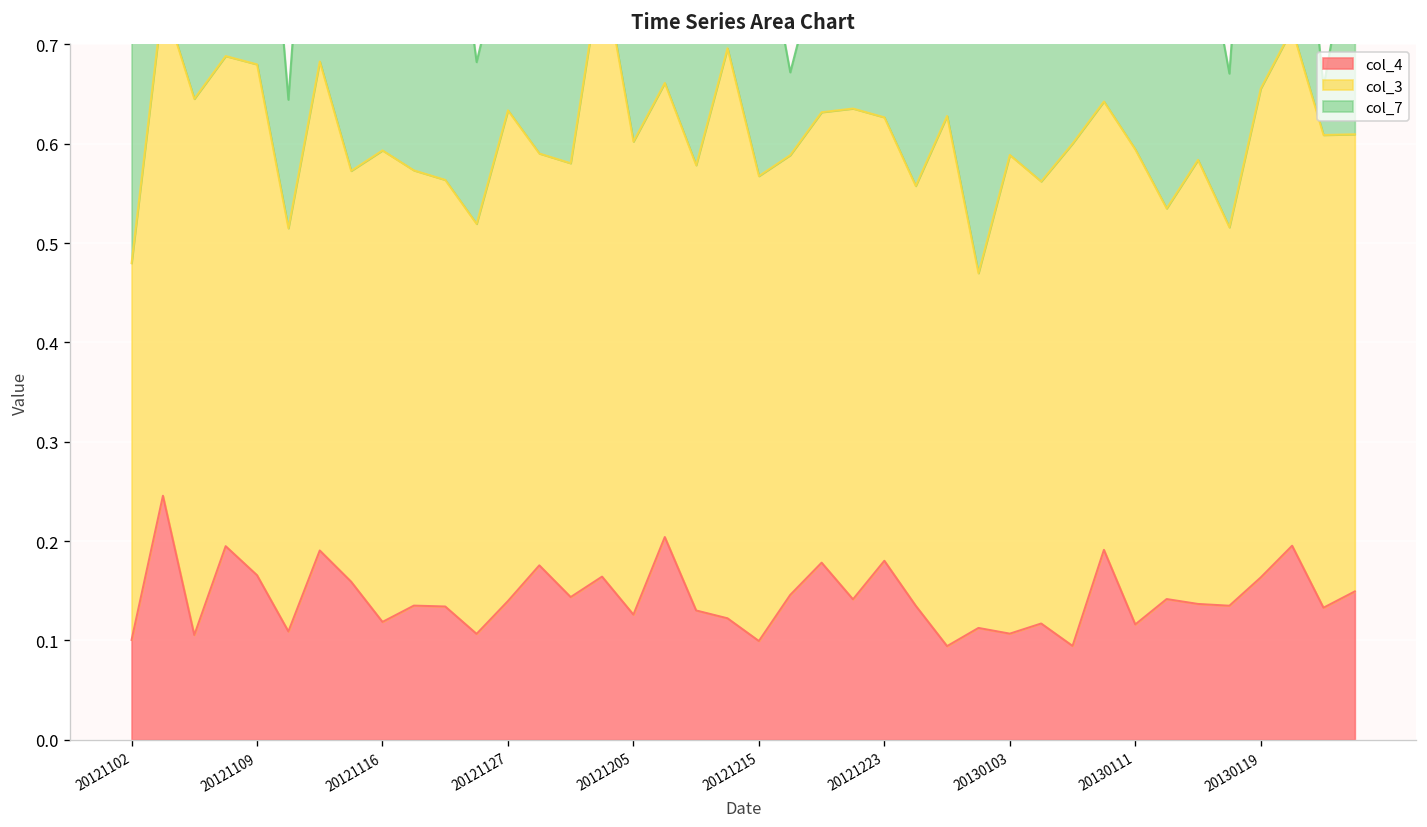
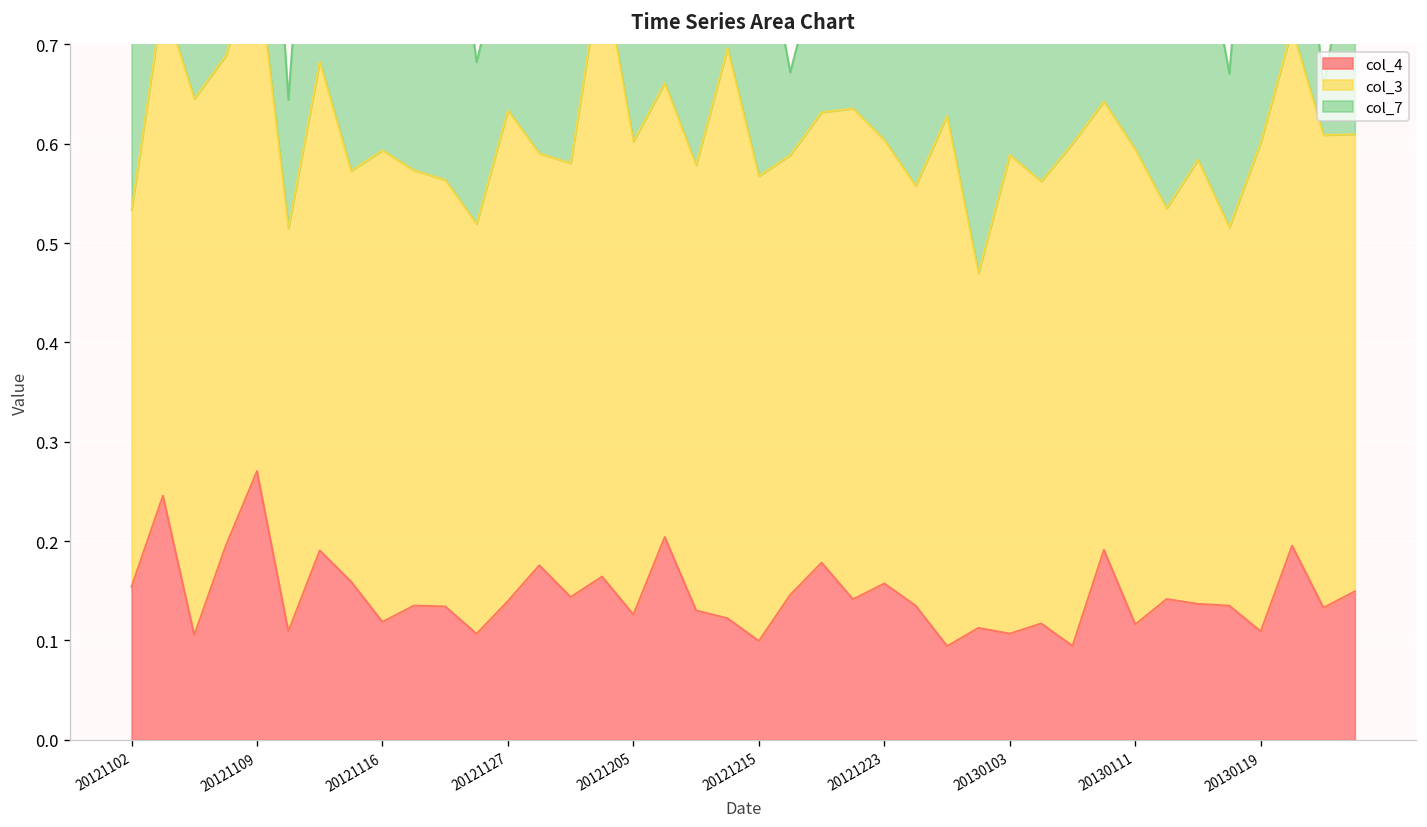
col_4, 20121102: 0.10 -> 0.15
col_4, 20121109: 0.17 -> 0.27
col_4, 20121223: 0.18 -> 0.16
col_4, 20130119: 0.16 -> 0.11
